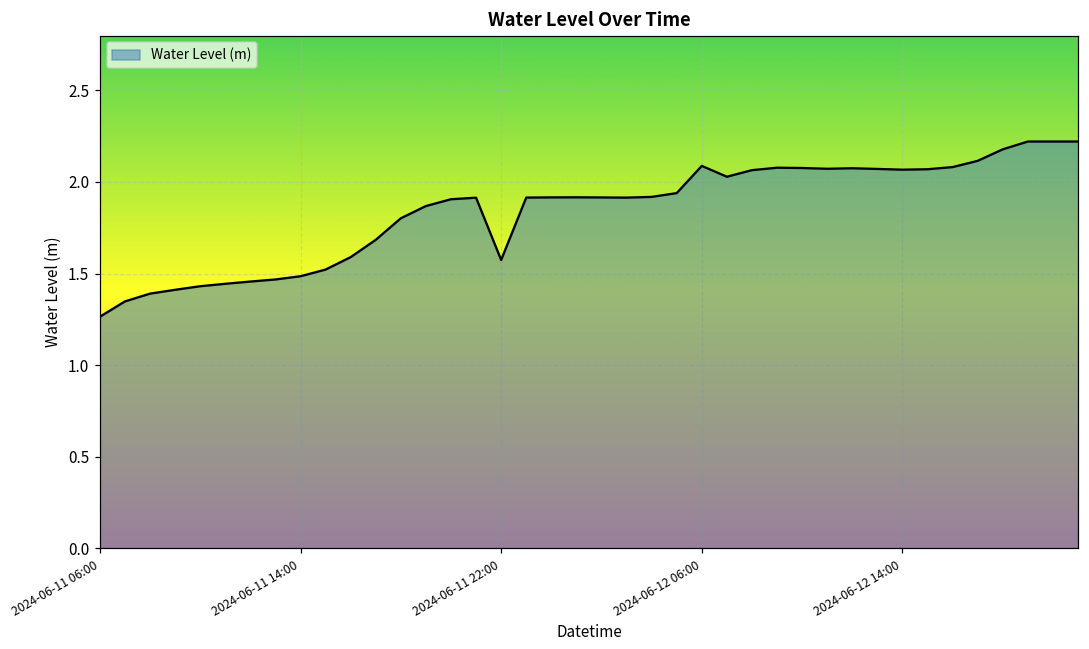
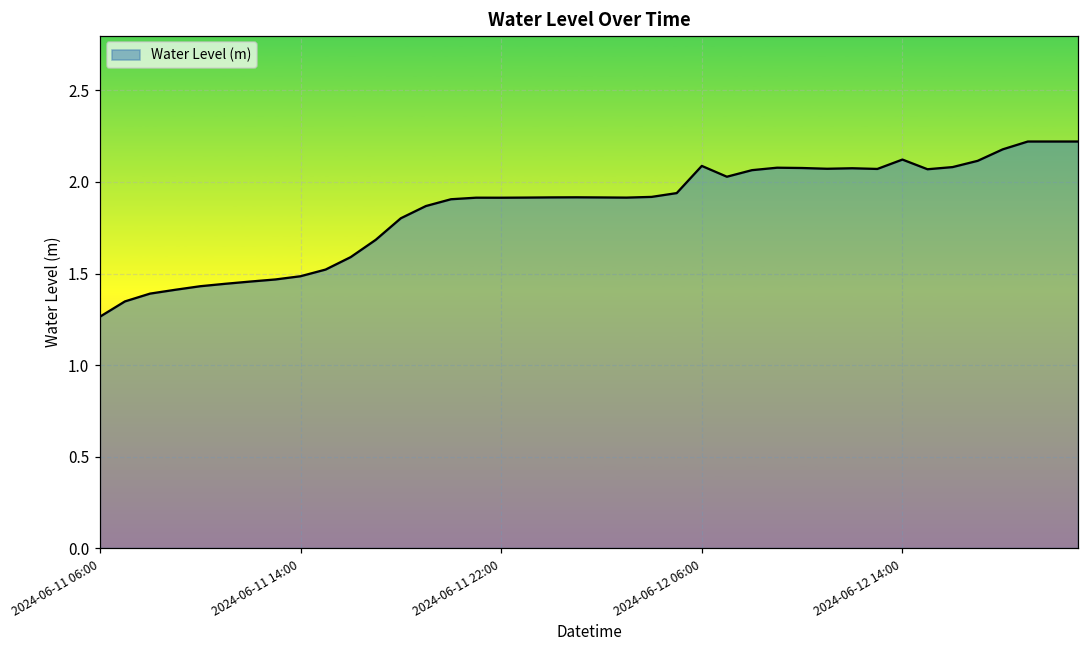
2024-06-11 22:00: 1.57 -> 1.91
2024-06-12 14:00: 2.07 -> 2.12
